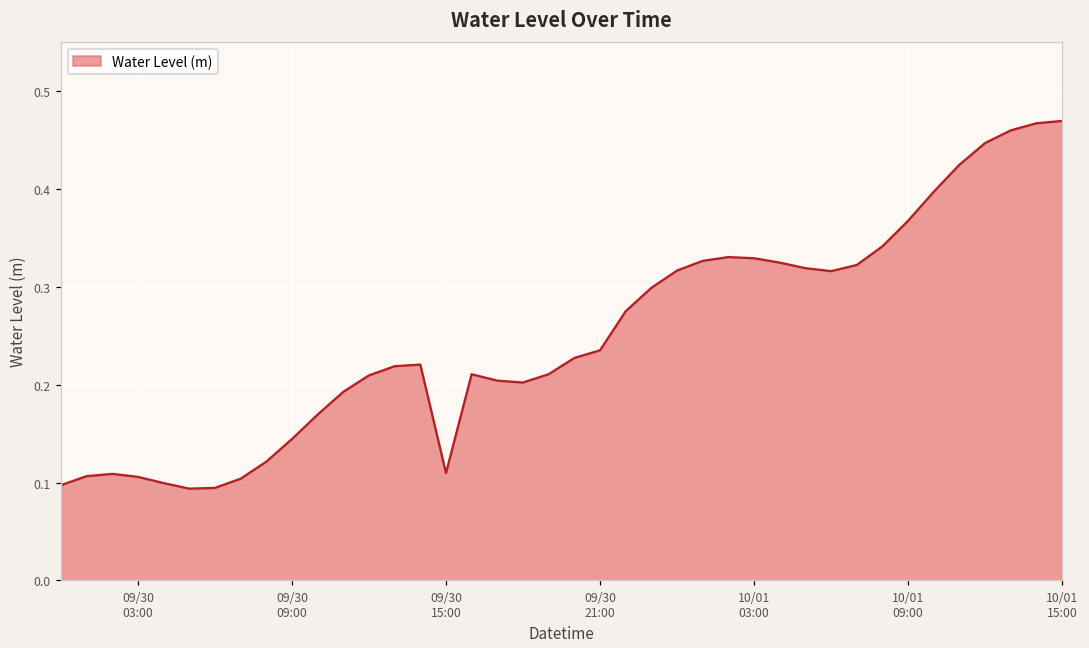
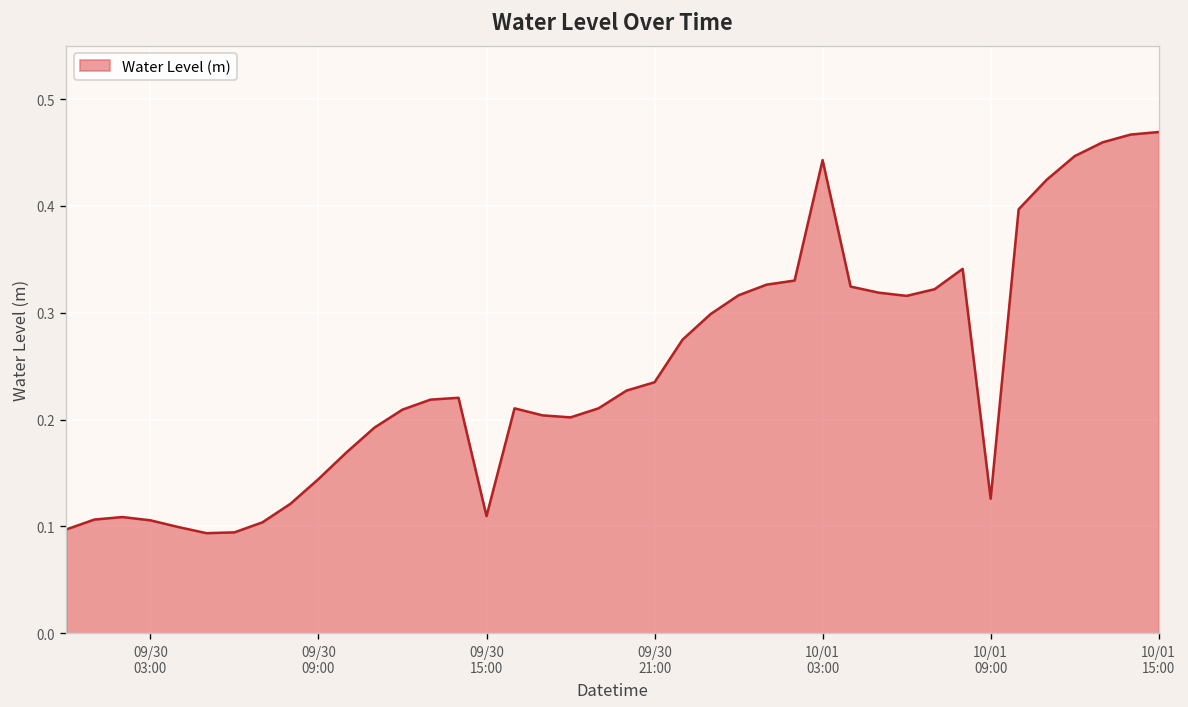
10/01 03:00: 0.33 -> 0.44
10/01 09:00: 0.37 -> 0.13
